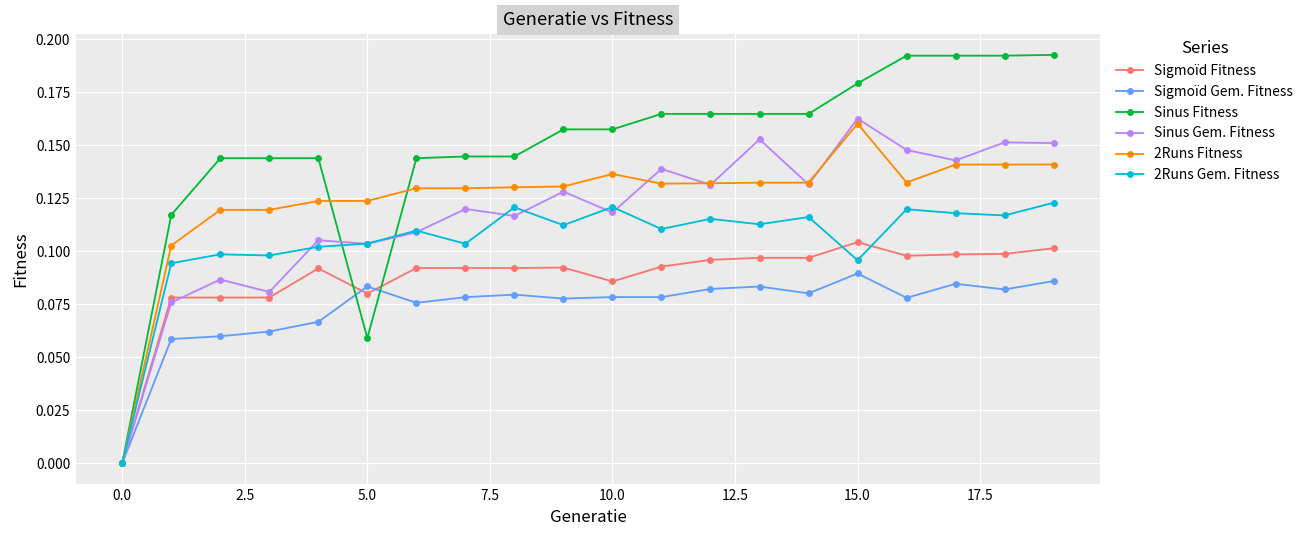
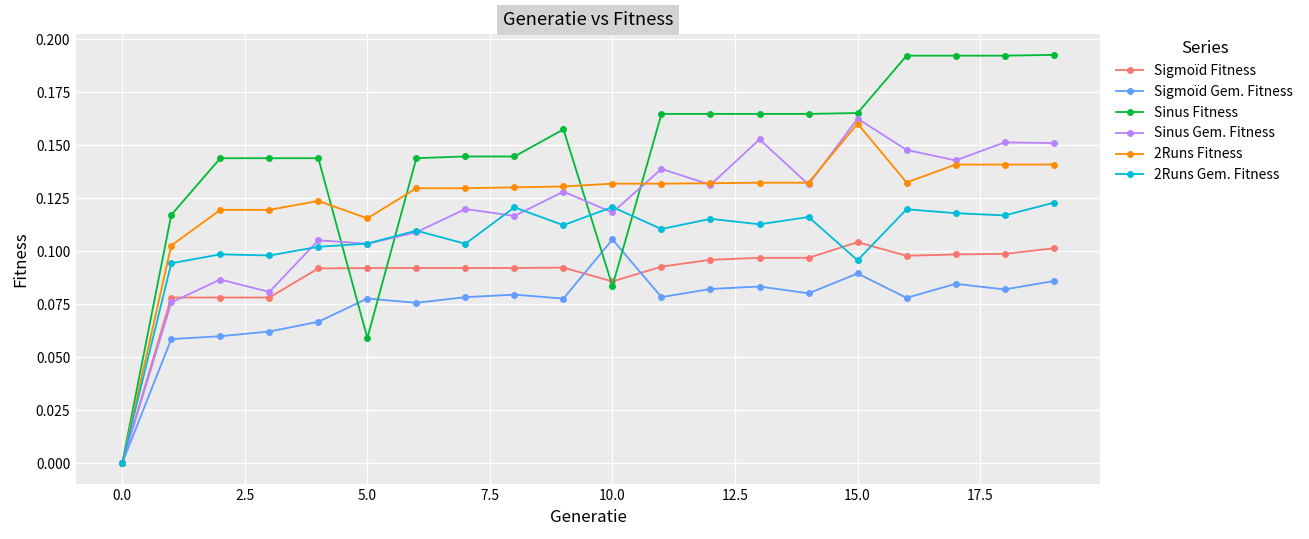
Sigmoïd Fitness, 5.0: 0.080 -> 0.092
Sigmoïd Gem. Fitness, 5.0: 0.083 -> 0.078
2Runs Fitness, 5.0: 0.124 -> 0.116
Sigmoïd Gem. Fitness, 10.0: 0.078 -> 0.106
Sinus Fitness, 10.0: 0.158 -> 0.084
2Runs Fitness, 10.0: 0.136 -> 0.132
Sinus Fitness, 15.0: 0.179 -> 0.165
